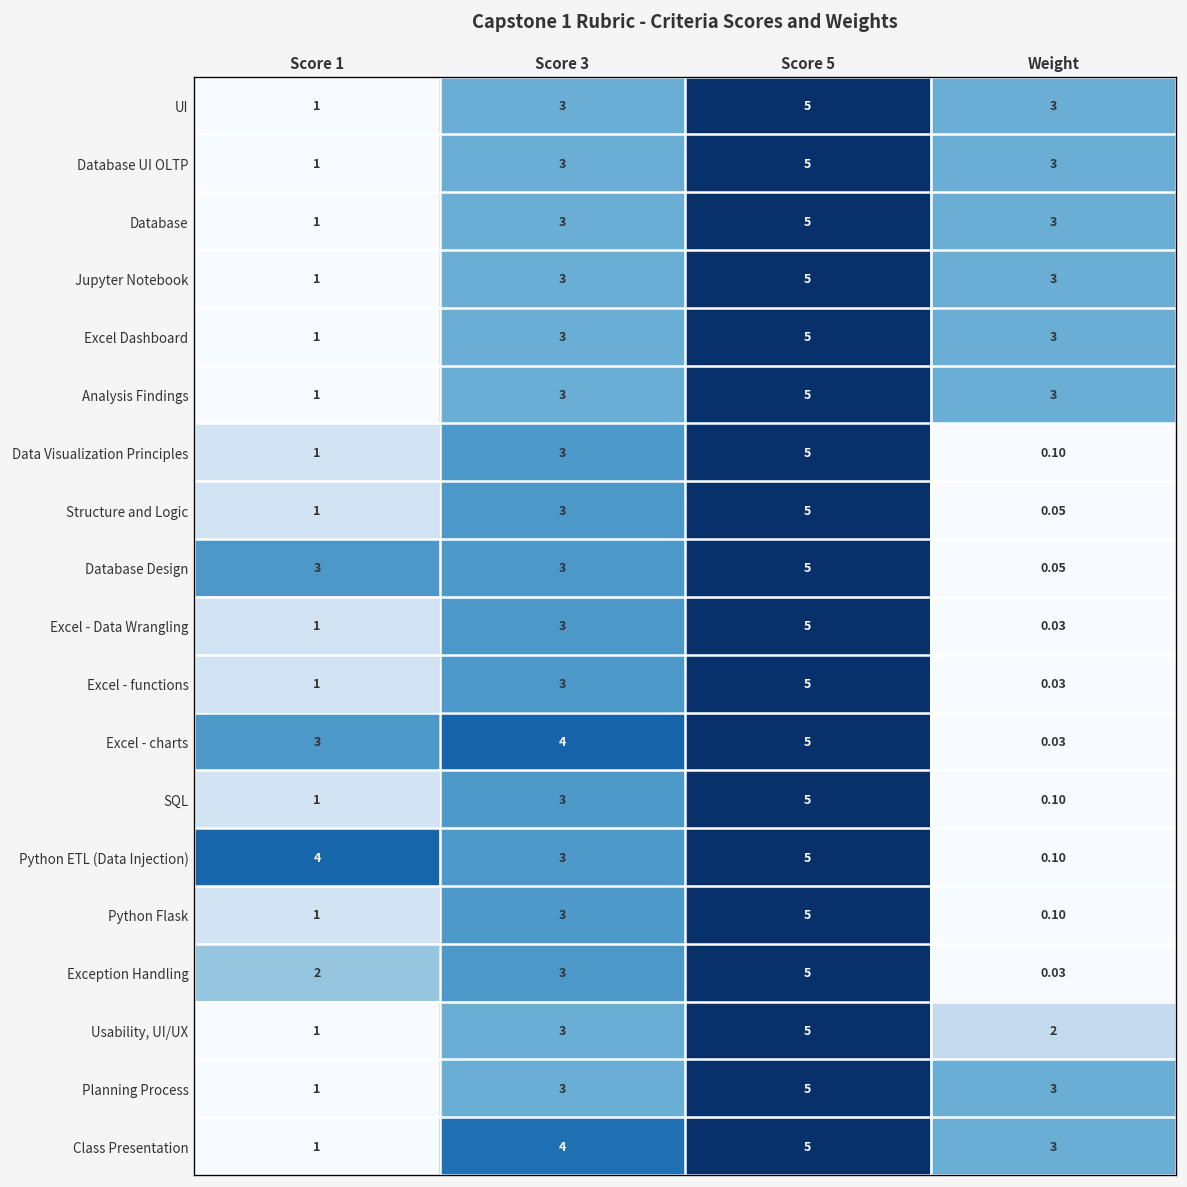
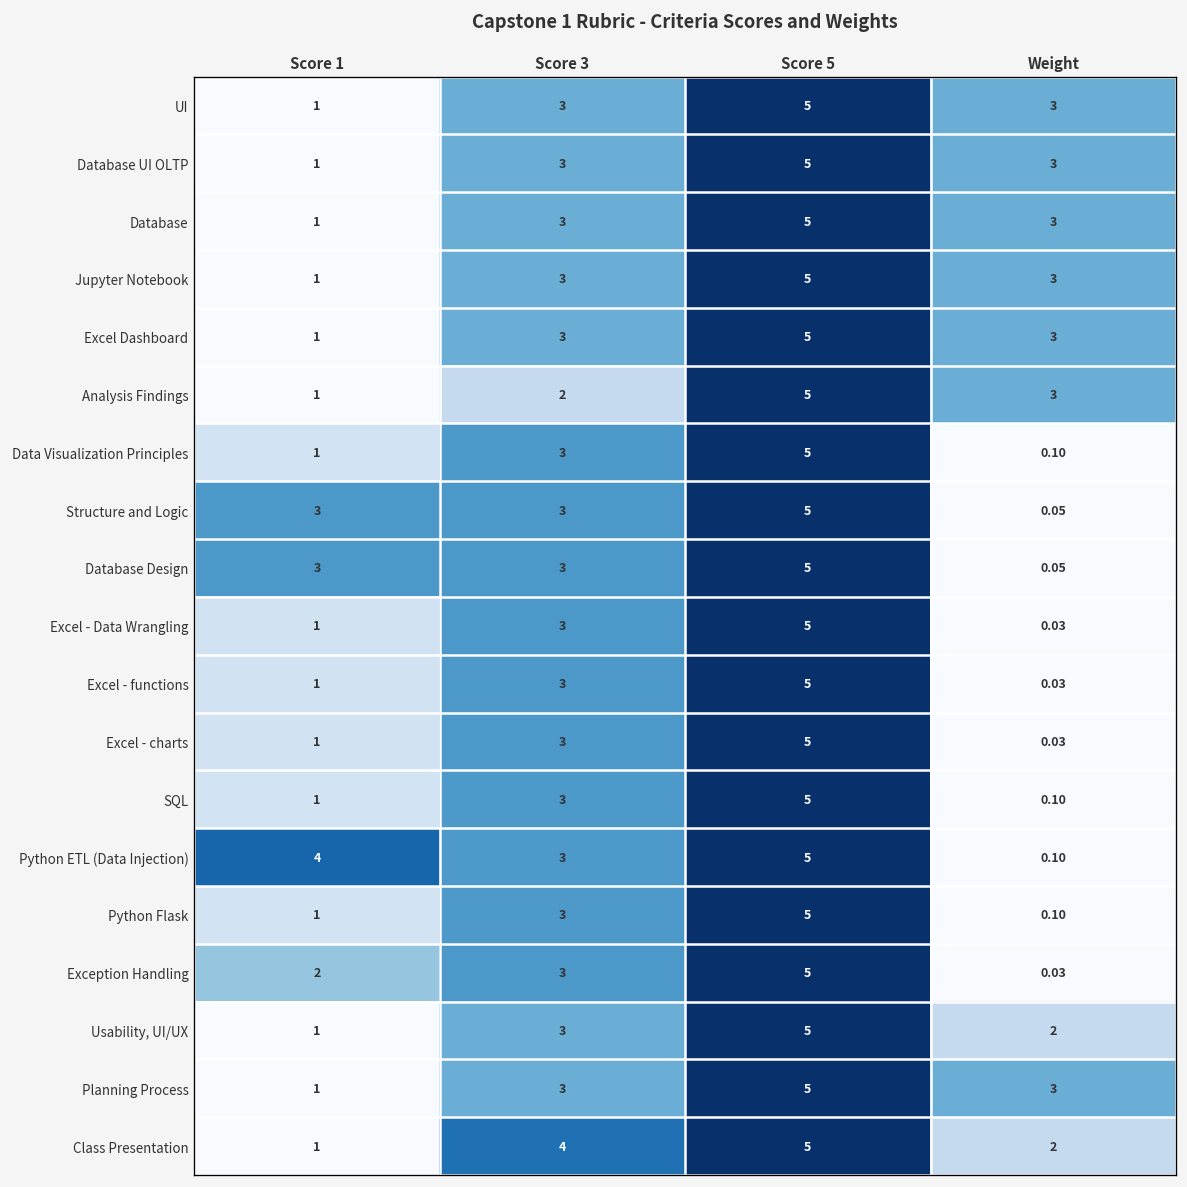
Analysis Findings, Score 3: 3 -> 2
Structure and Logic, Score 1: 1 -> 3
Excel - charts, Score 1: 3 -> 1
Excel - charts, Score 3: 4 -> 3
Class Presentation, Weight: 3 -> 2
